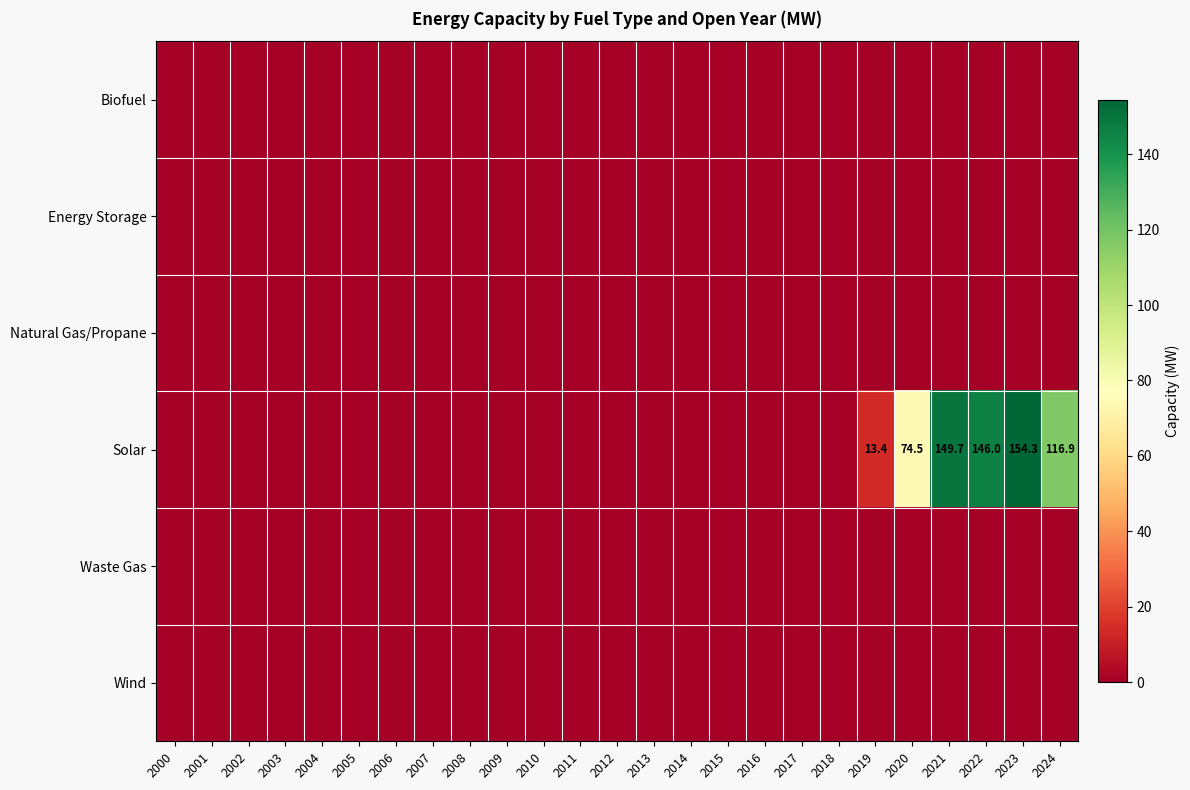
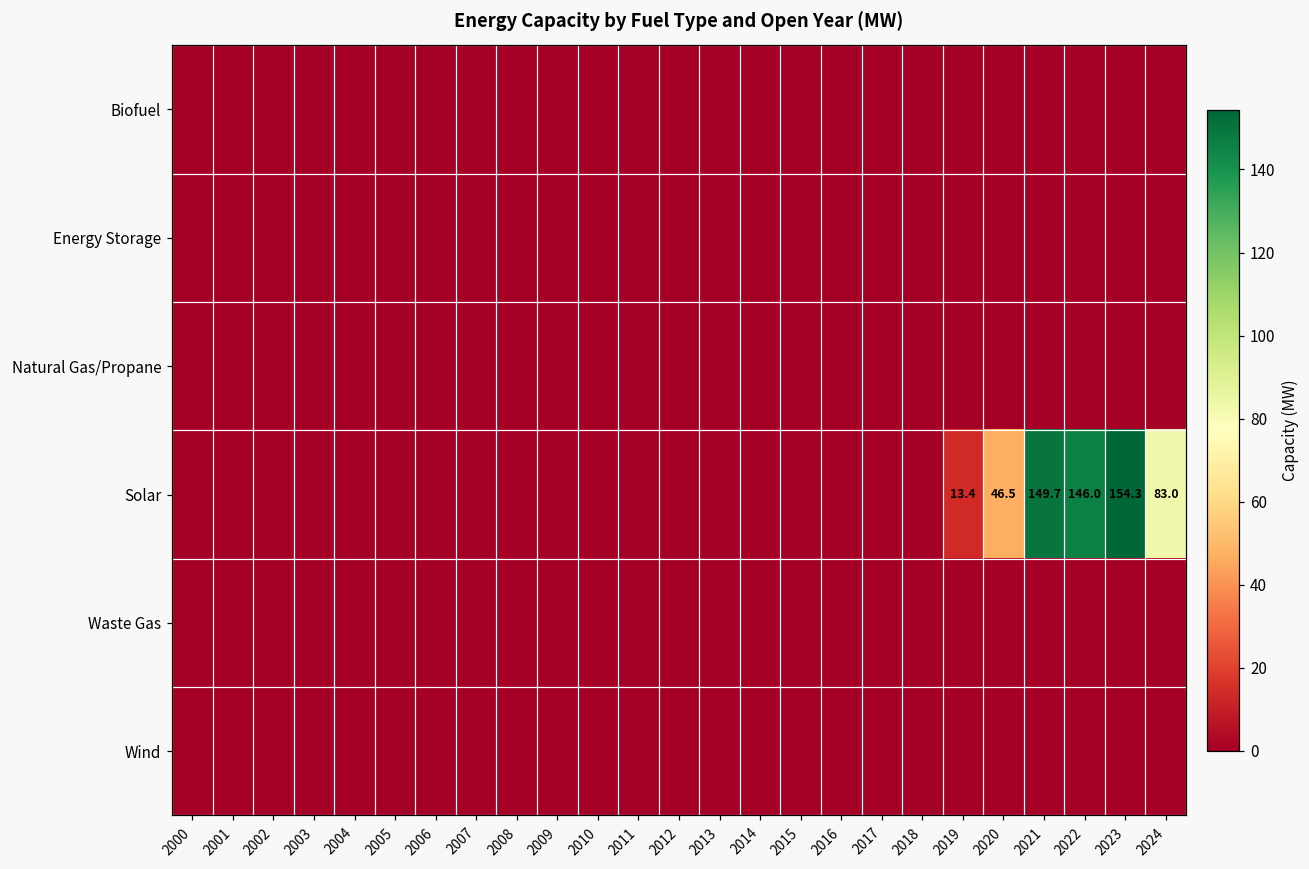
Solar, 2020: 74.5 -> 46.5
Solar, 2024: 116.9 -> 83.0
